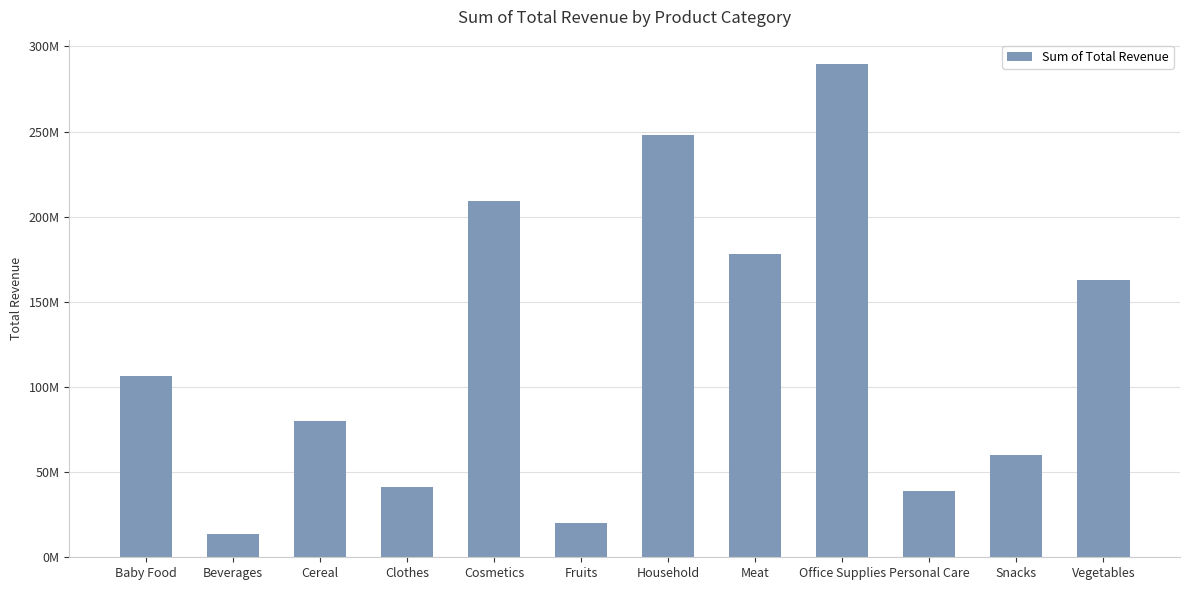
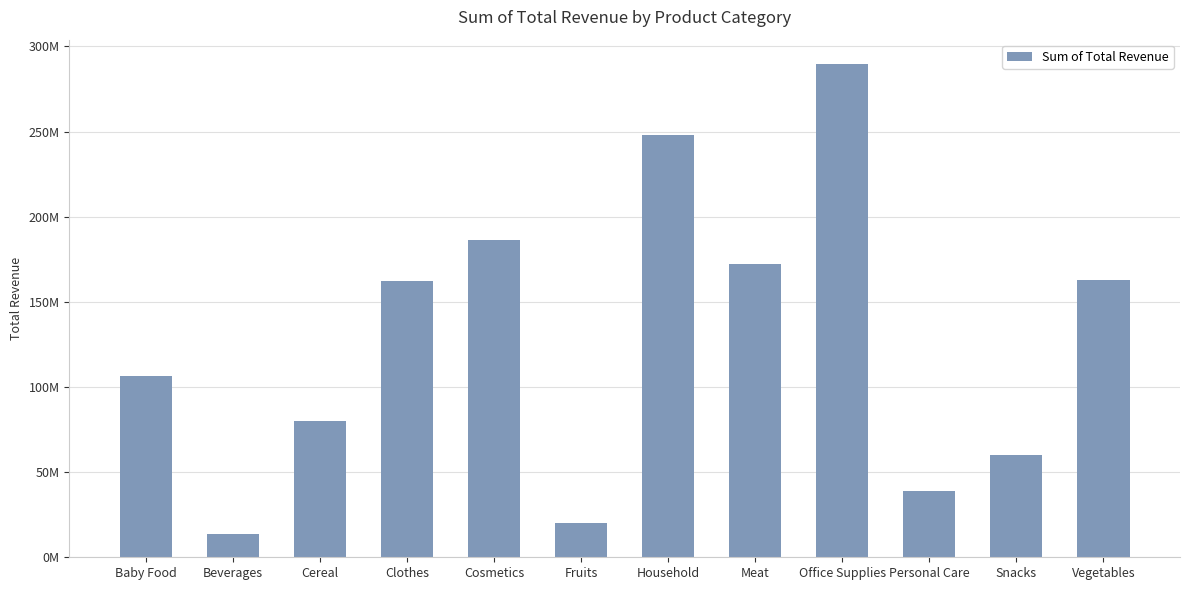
Clothes: 41000000 -> 162000000
Cosmetics: 209000000 -> 186000000
Meat: 178000000 -> 172000000
